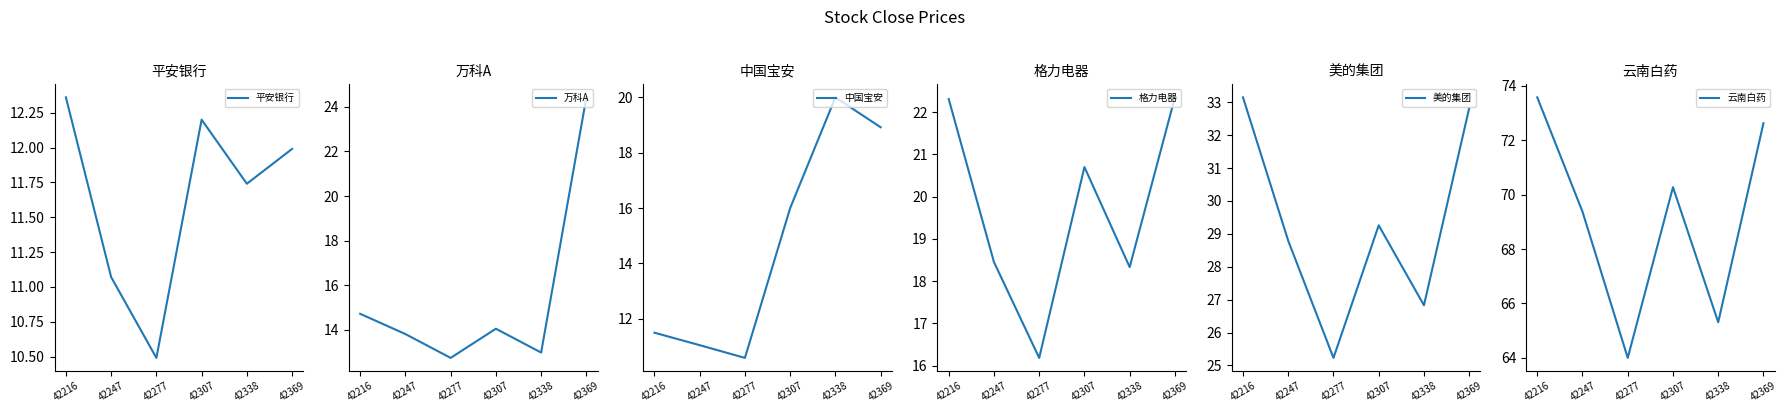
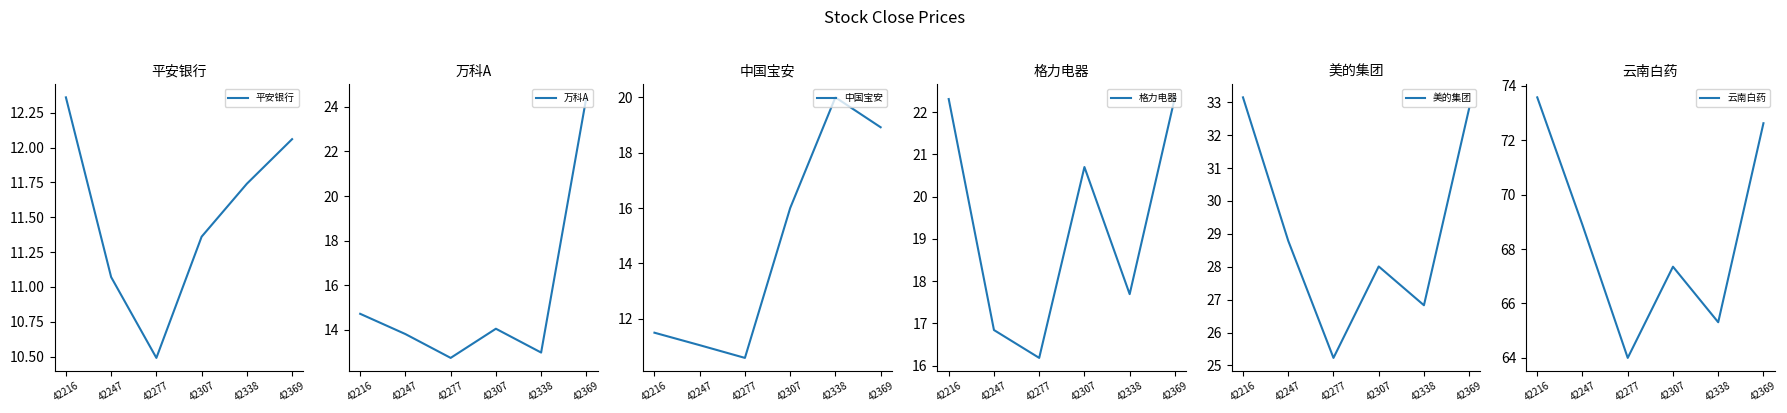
平安银行, 42307: 12.20 -> 11.36
平安银行, 42369: 11.99 -> 12.06
格力电器, 42247: 18.5 -> 16.8
格力电器, 42338: 18.3 -> 17.7
美的集团, 42307: 29.3 -> 28.0
云南白药, 42247: 69.4 -> 68.9
云南白药, 42307: 70.3 -> 67.4
